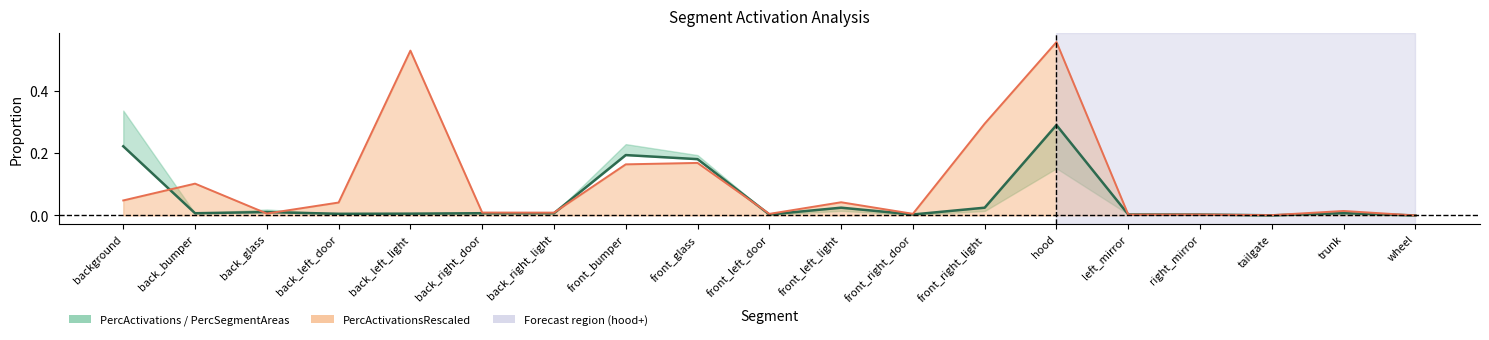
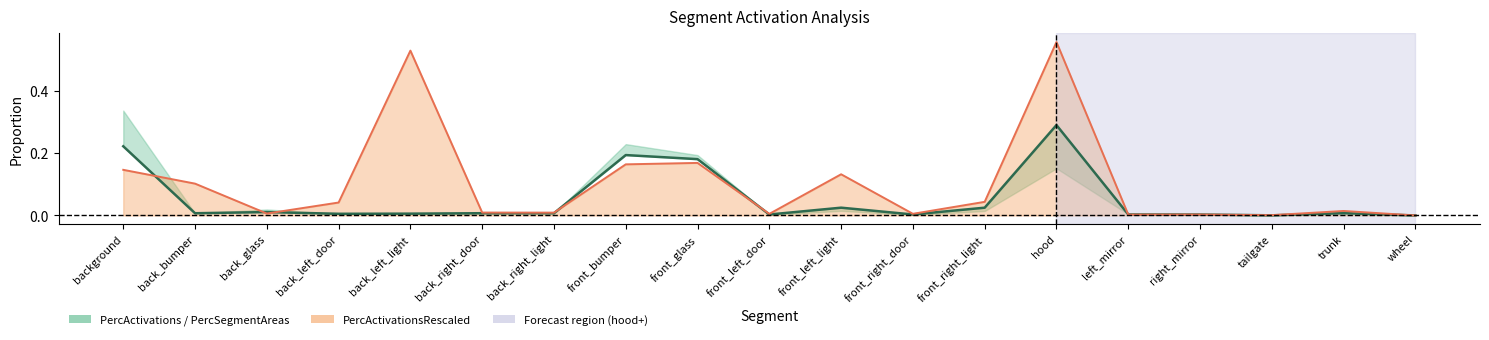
PercActivationsRescaled, background: 0.05 -> 0.15
PercActivationsRescaled, front_left_light: 0.04 -> 0.13
PercActivationsRescaled, front_right_light: 0.29 -> 0.04
